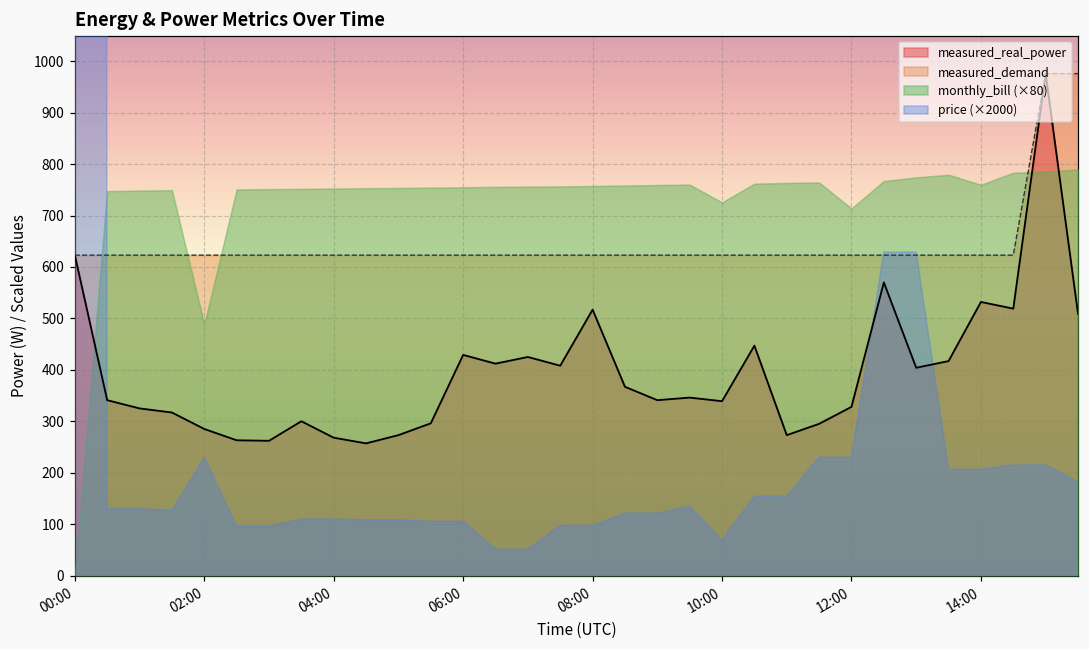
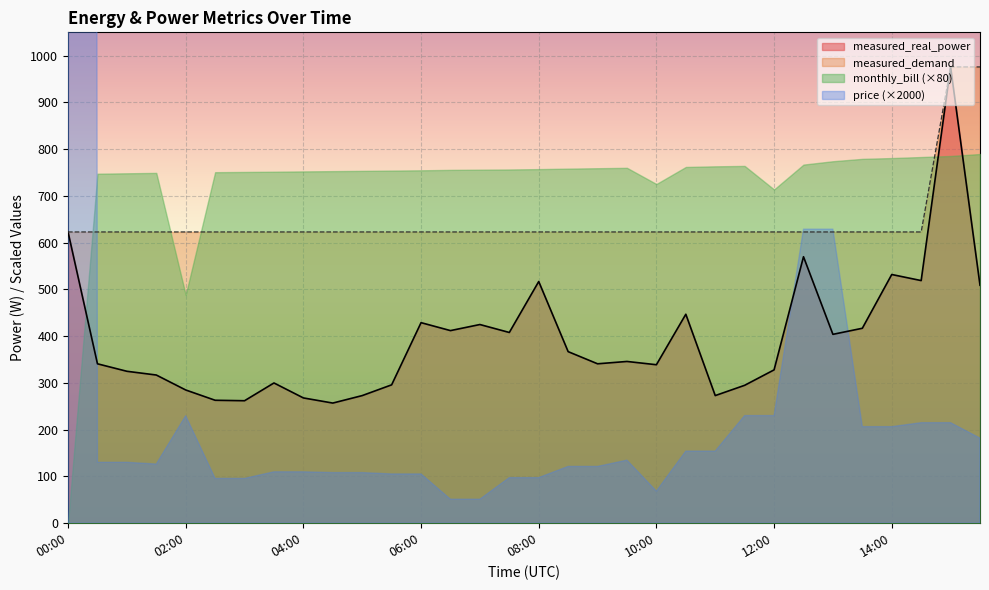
monthly_bill (×80), 14:00: 760 -> 780
